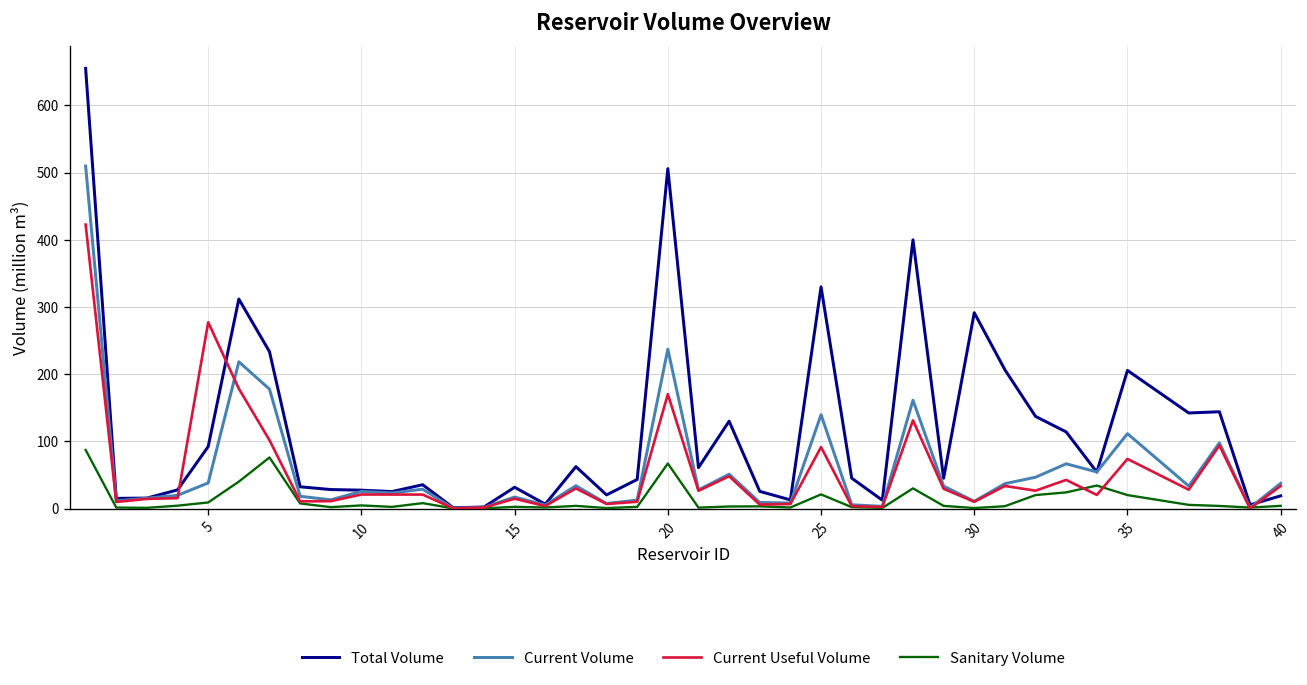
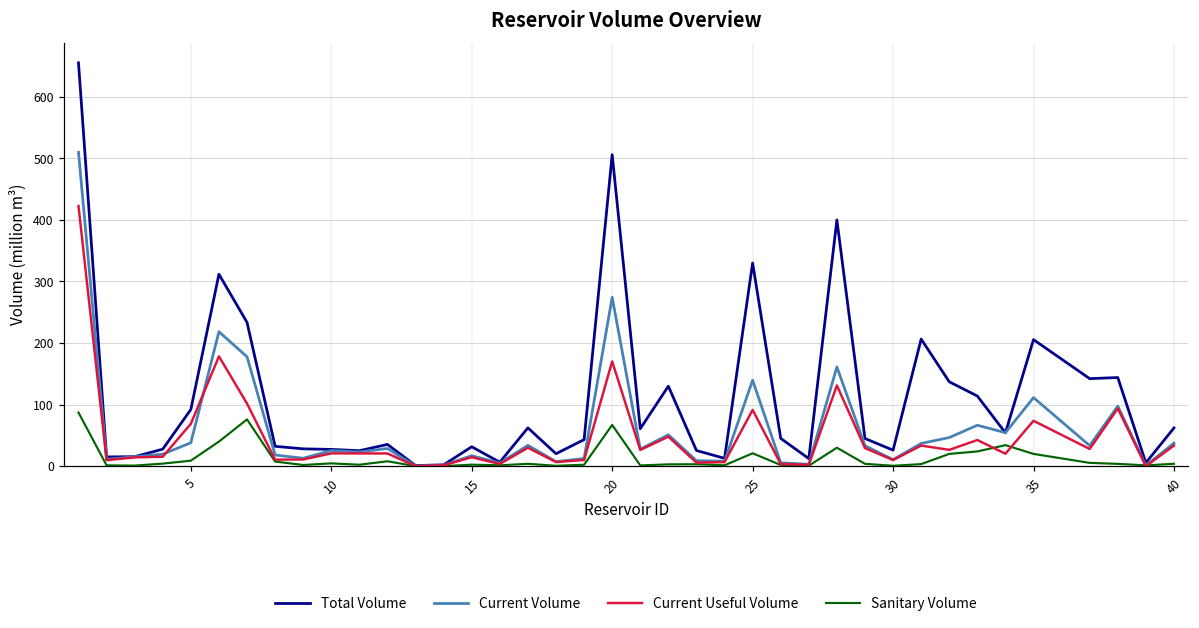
Current Useful Volume, 5: 280 -> 70
Current Volume, 20: 240 -> 270
Total Volume, 30: 290 -> 30
Total Volume, 40: 20 -> 60
